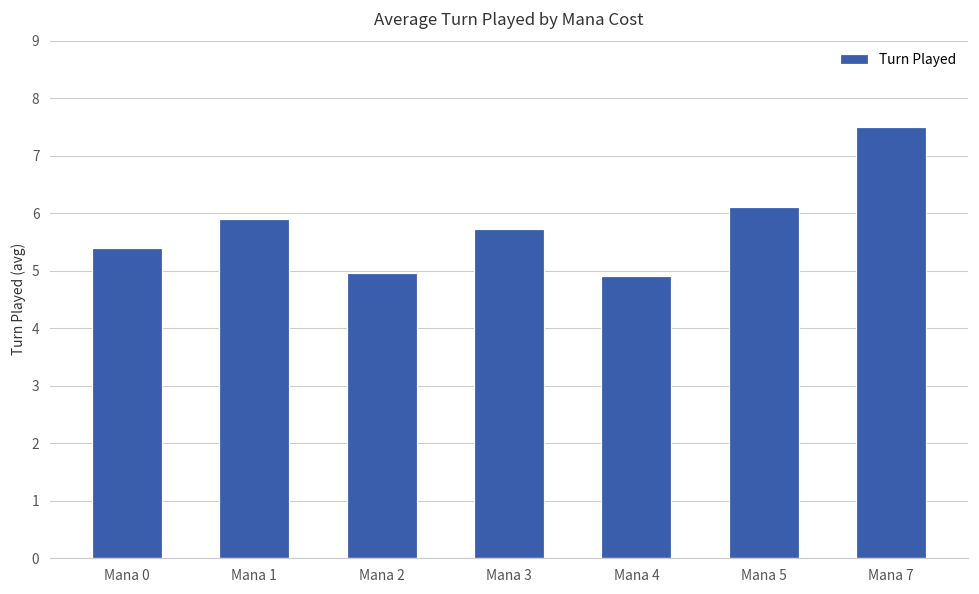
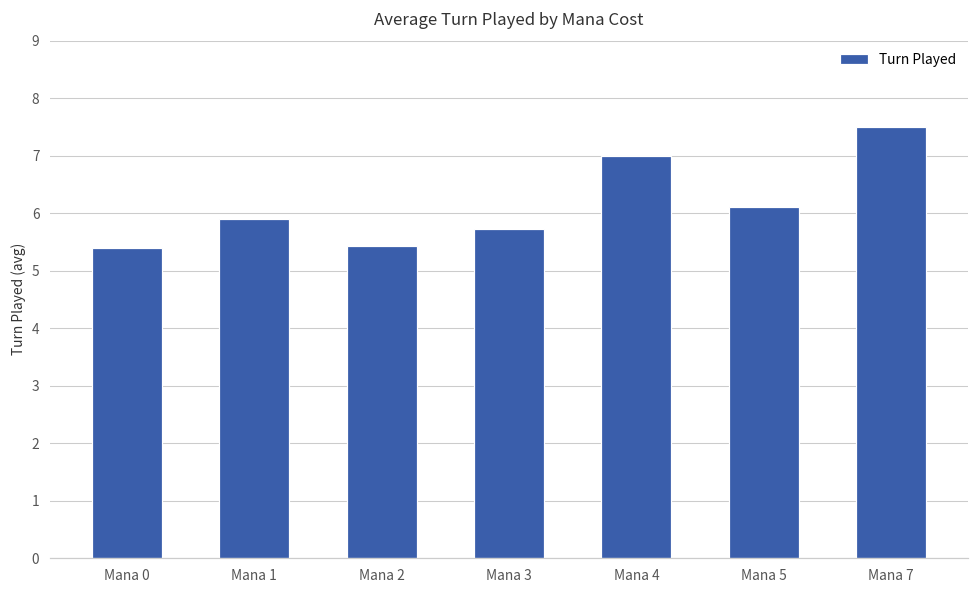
Mana 2: 5.0 -> 5.4
Mana 4: 4.9 -> 7.0
